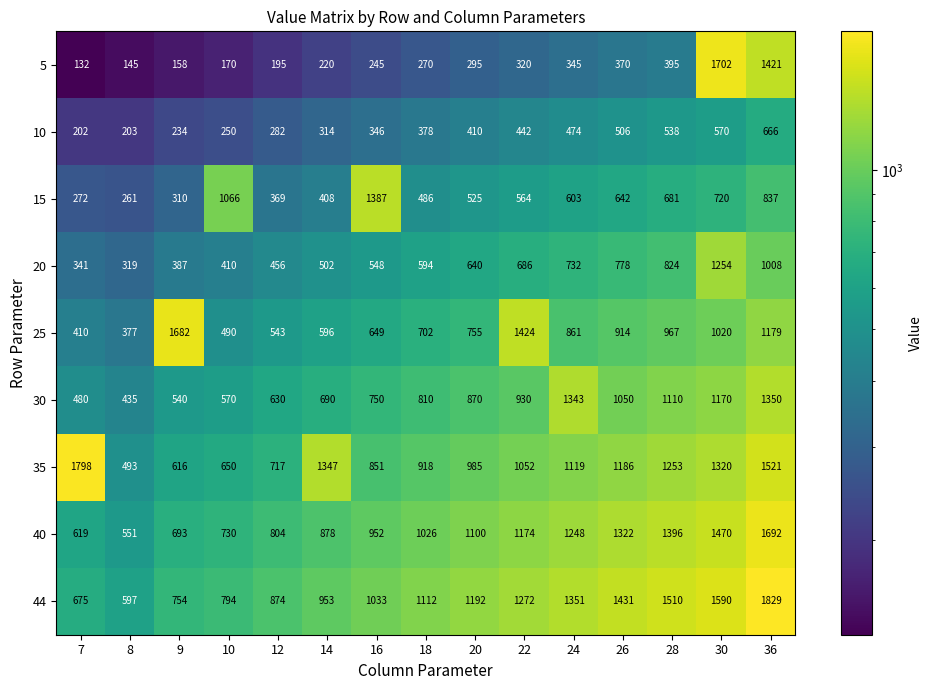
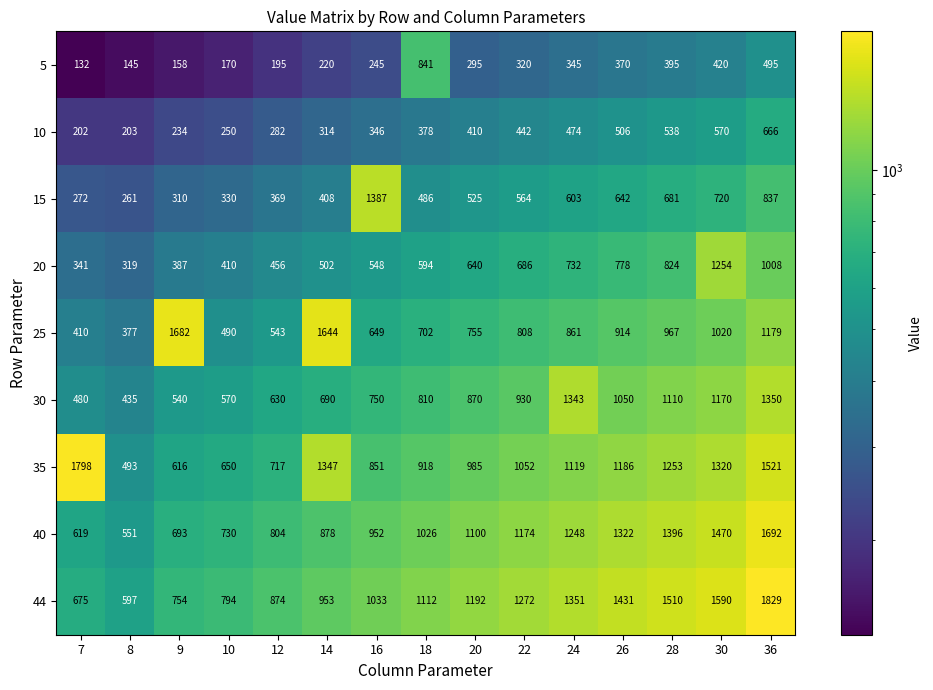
5, 18: 270 -> 841
5, 30: 1702 -> 420
5, 36: 1421 -> 495
15, 10: 1066 -> 330
25, 14: 596 -> 1644
25, 22: 1424 -> 808
